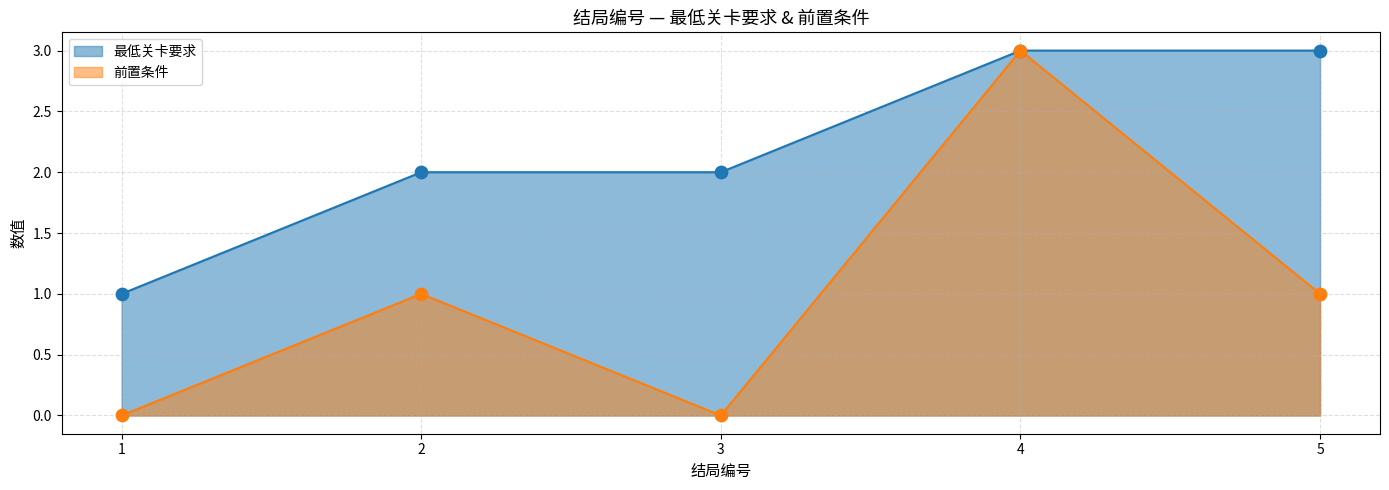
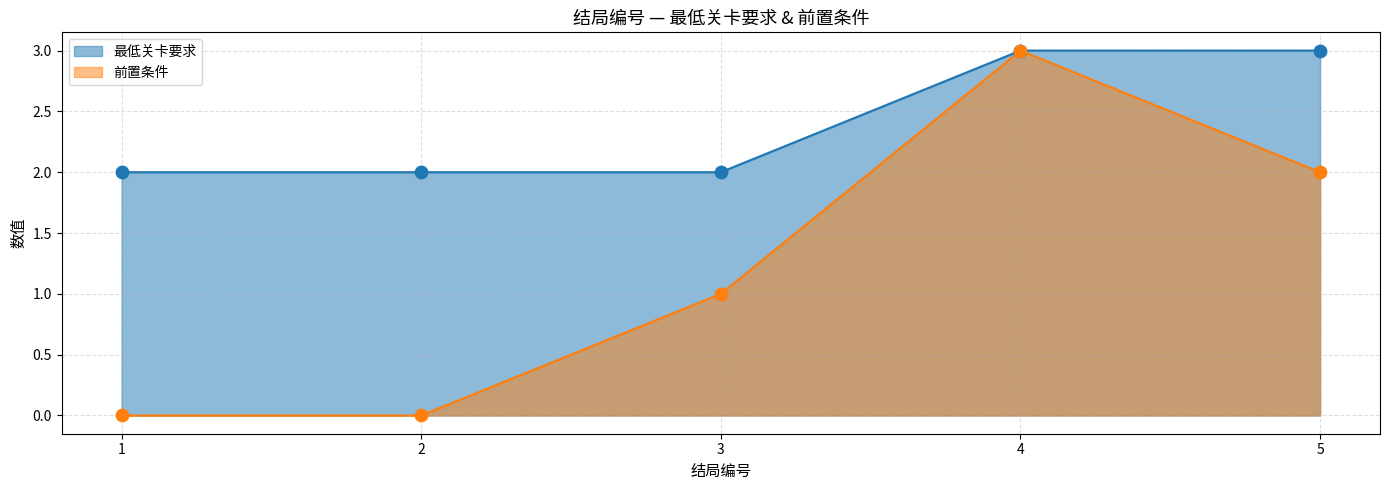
最低关卡要求, 1: 1 -> 2
前置条件, 2: 1 -> 0
前置条件, 3: 0 -> 1
前置条件, 5: 1 -> 2
